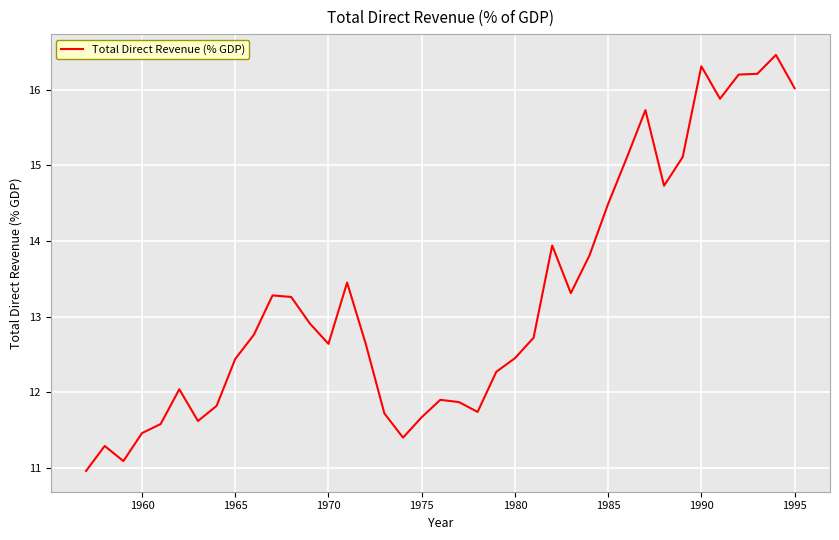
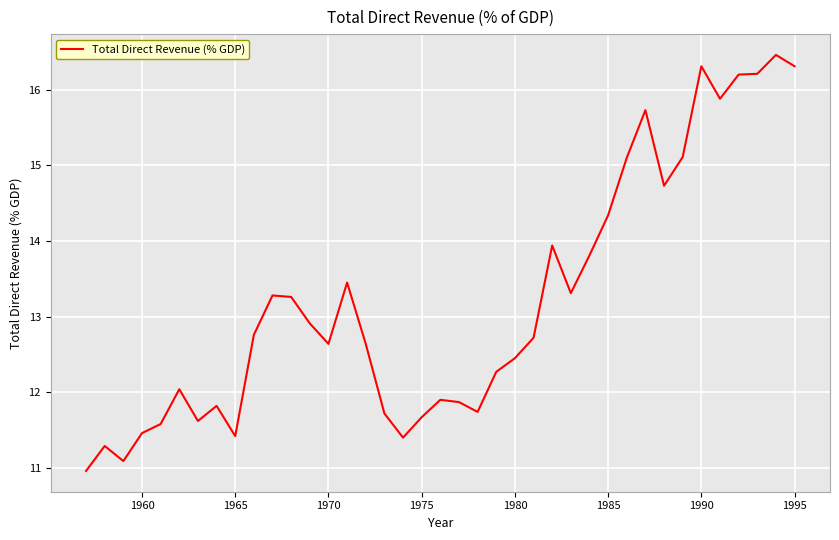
1965: 12.4 -> 11.4
1985: 14.5 -> 14.3
1995: 16.0 -> 16.3
